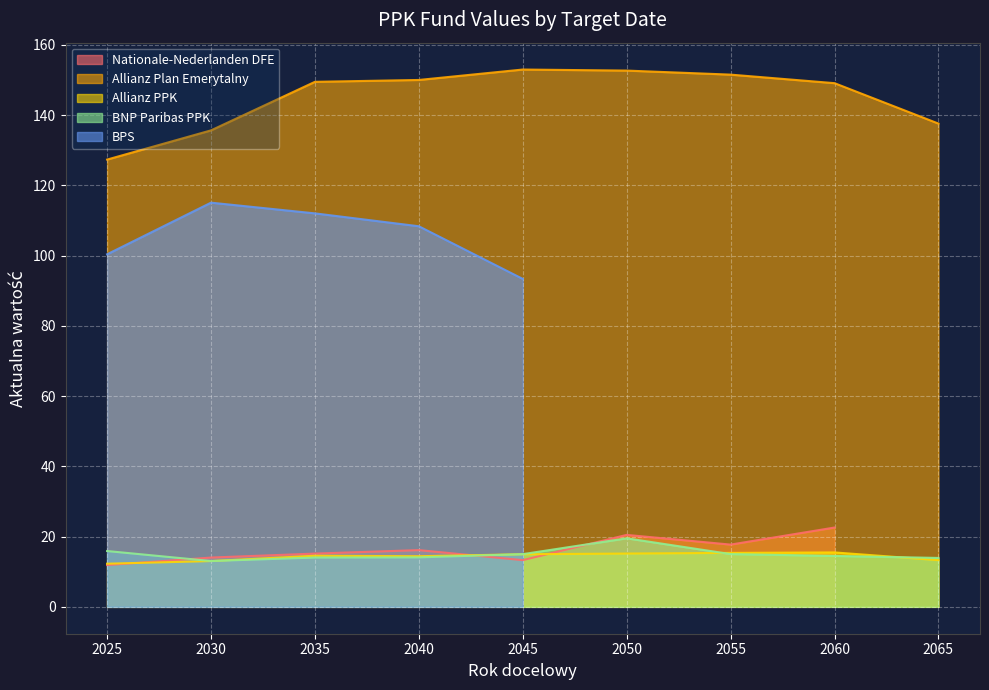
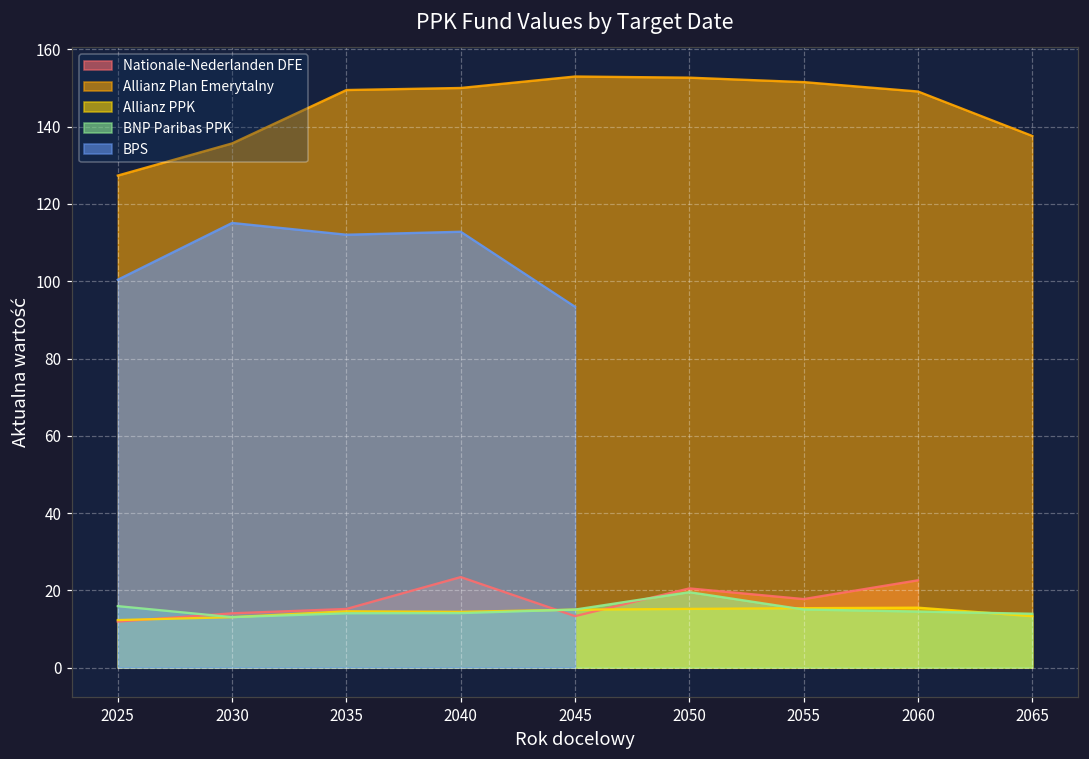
Nationale-Nederlanden DFE, 2040: 16 -> 23
BPS, 2040: 108 -> 113
